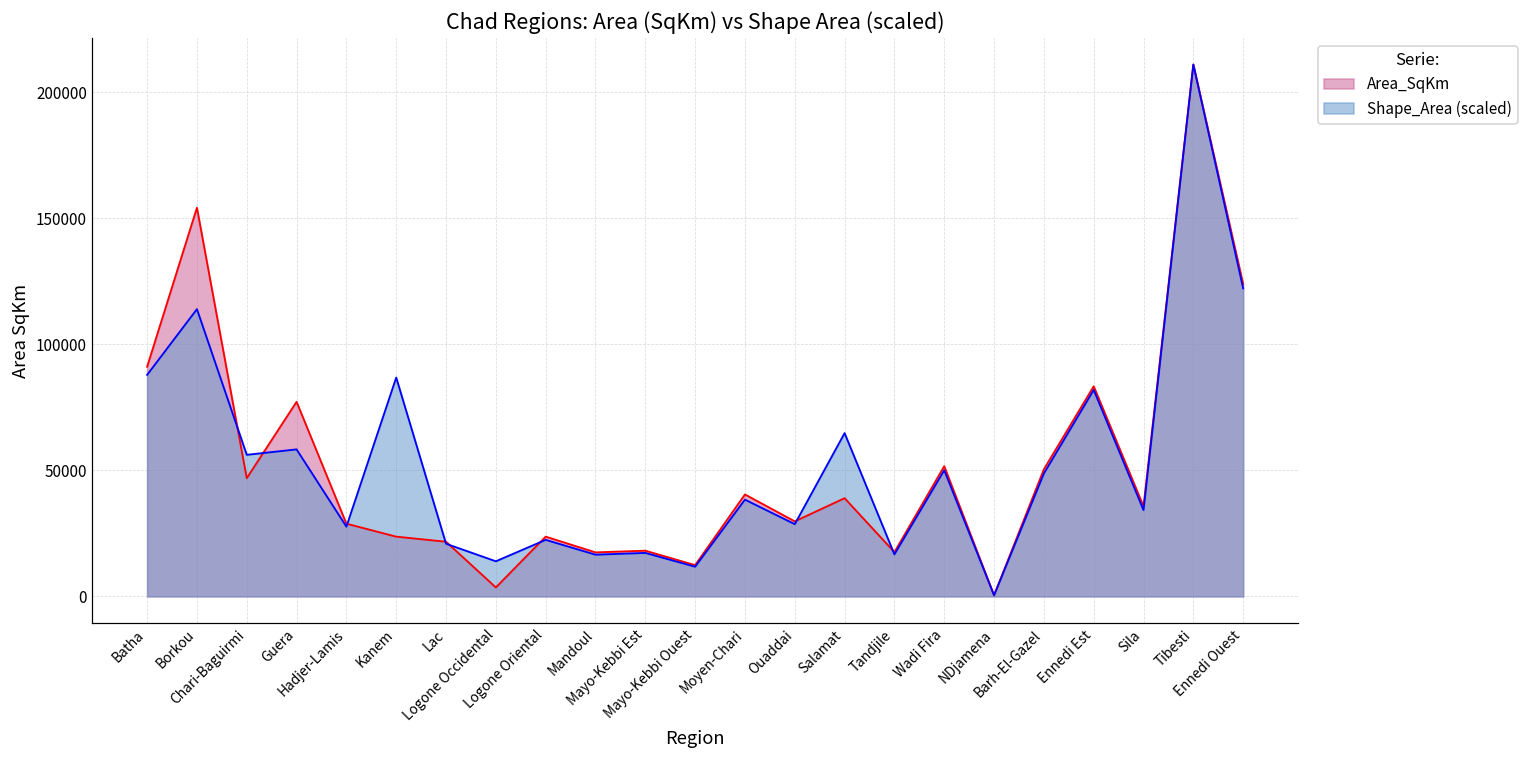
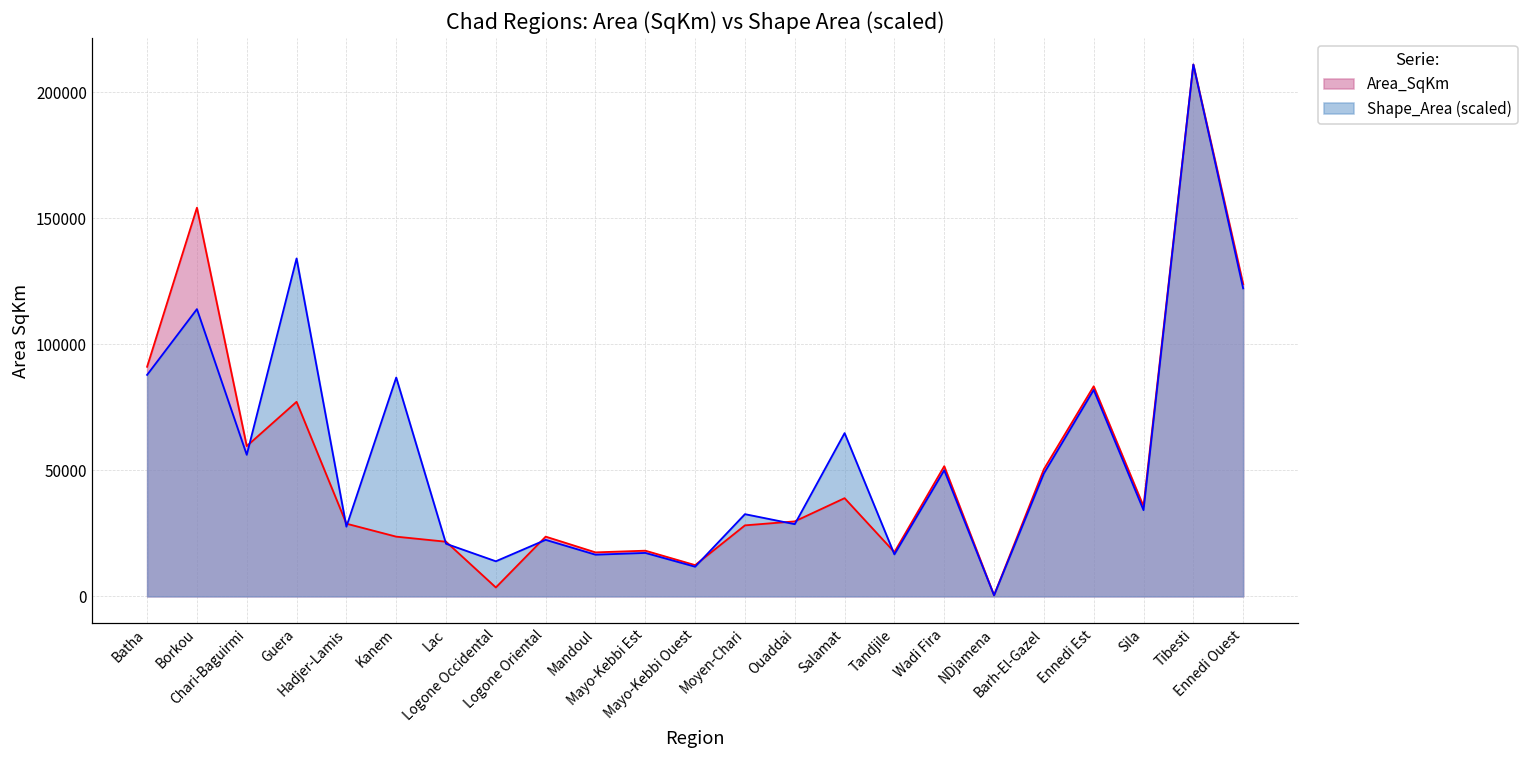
Area_SqKm, Chari-Baguirmi: 47000 -> 60000
Shape_Area (scaled), Guera: 58000 -> 134000
Area_SqKm, Moyen-Chari: 40000 -> 28000
Shape_Area (scaled), Moyen-Chari: 38000 -> 33000
